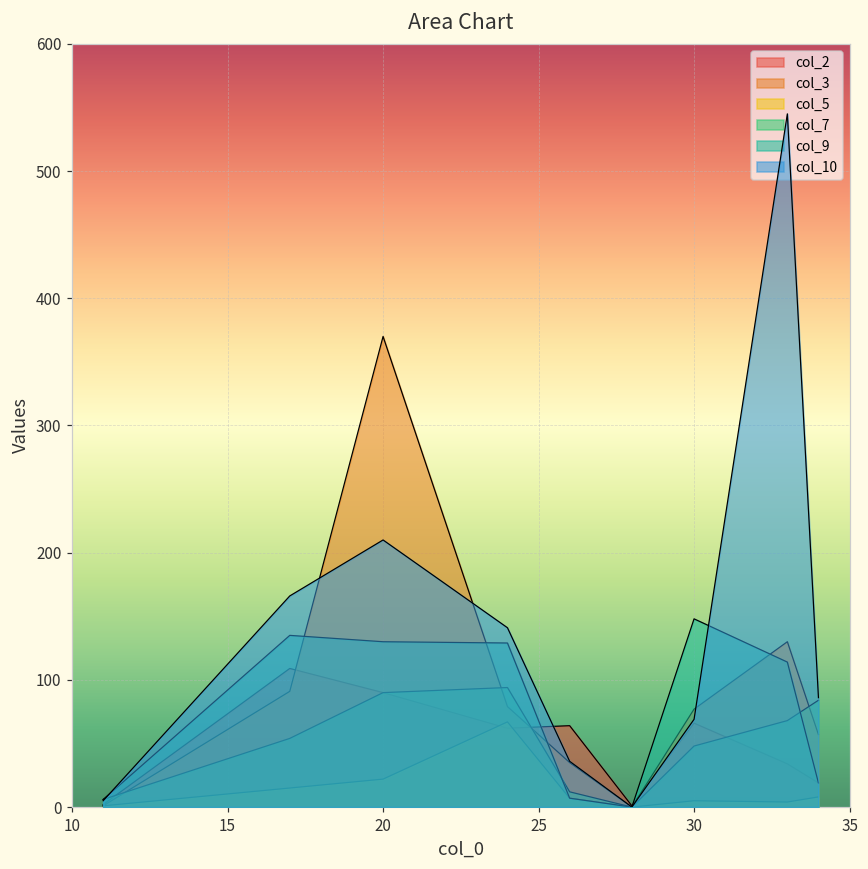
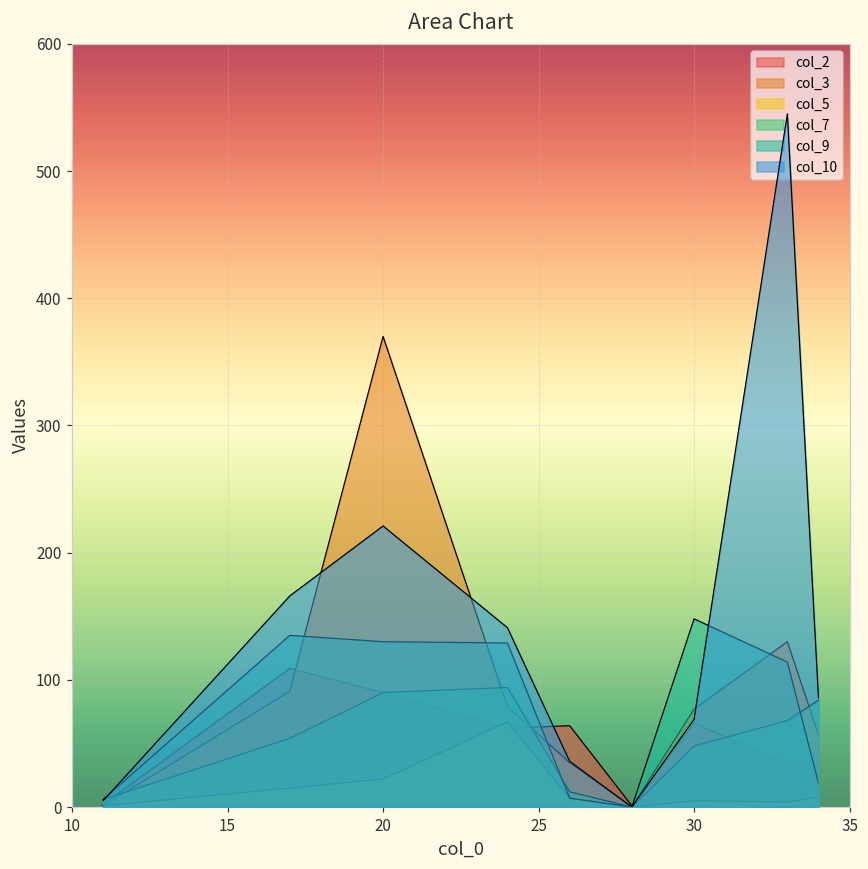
col_10, 20: 210 -> 221
